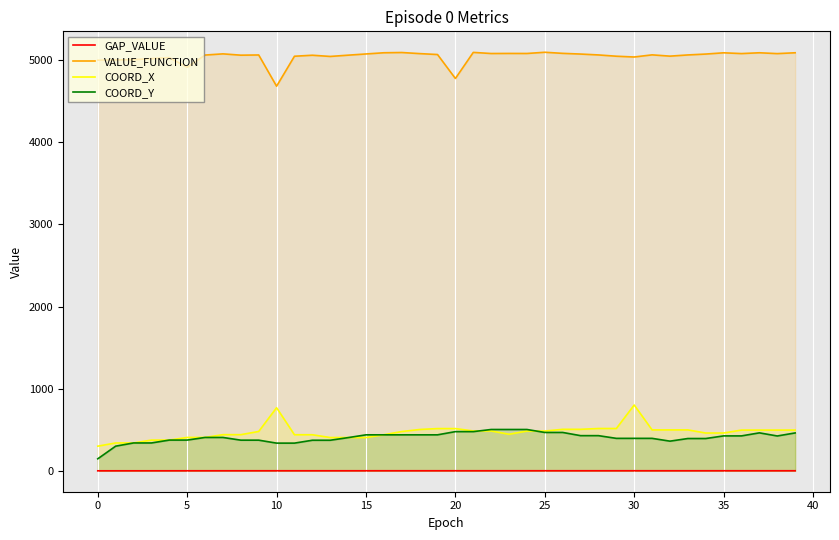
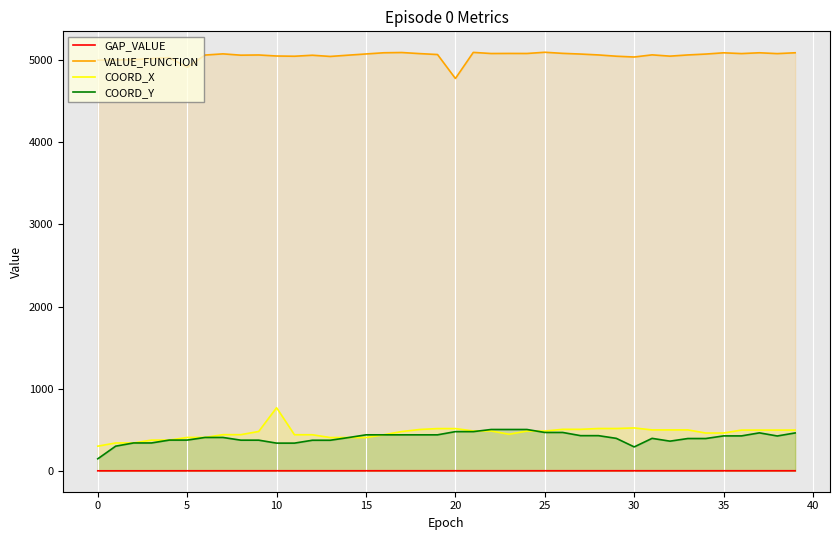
VALUE_FUNCTION, 10: 4700 -> 5100
COORD_X, 30: 800 -> 500
COORD_Y, 30: 400 -> 300
